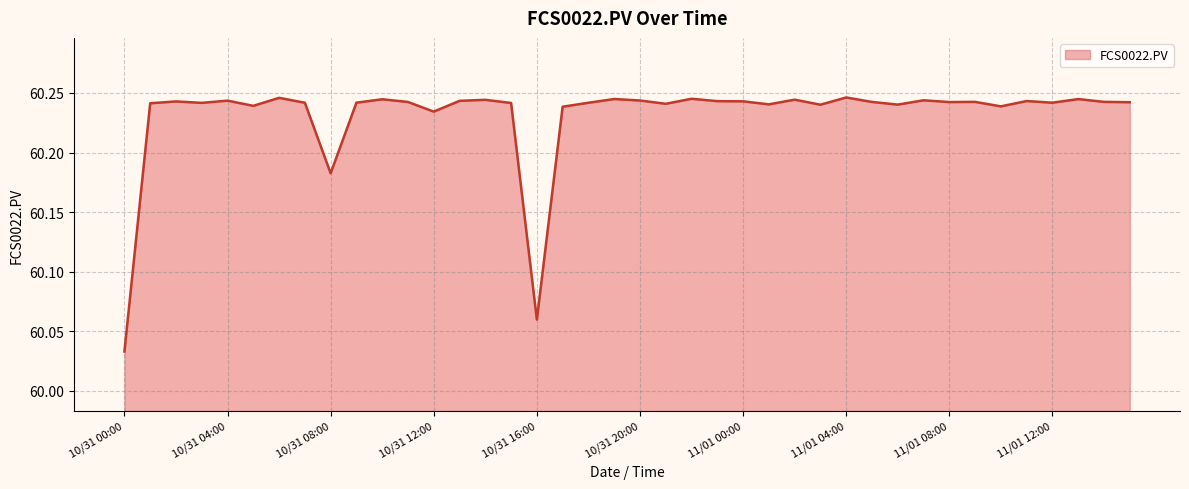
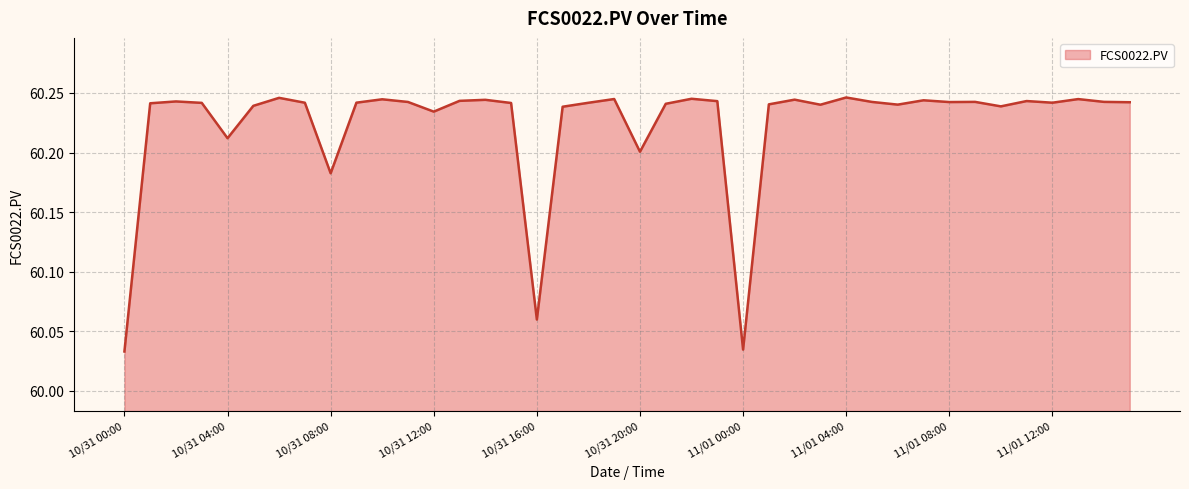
10/31 04:00: 60.244 -> 60.212
10/31 20:00: 60.244 -> 60.201
11/01 00:00: 60.243 -> 60.035
